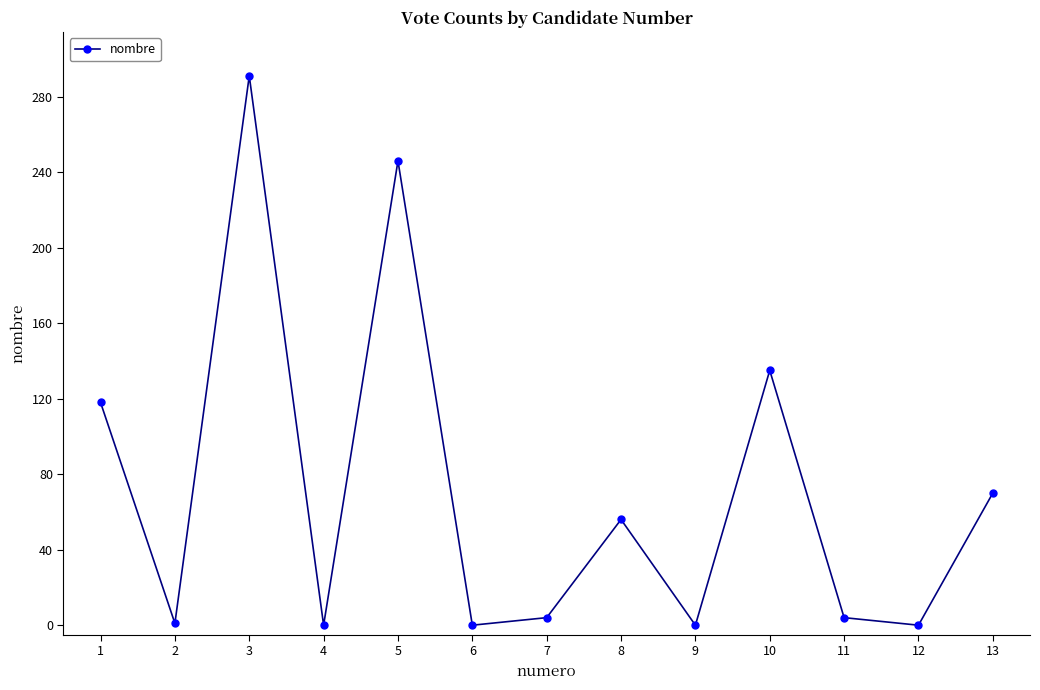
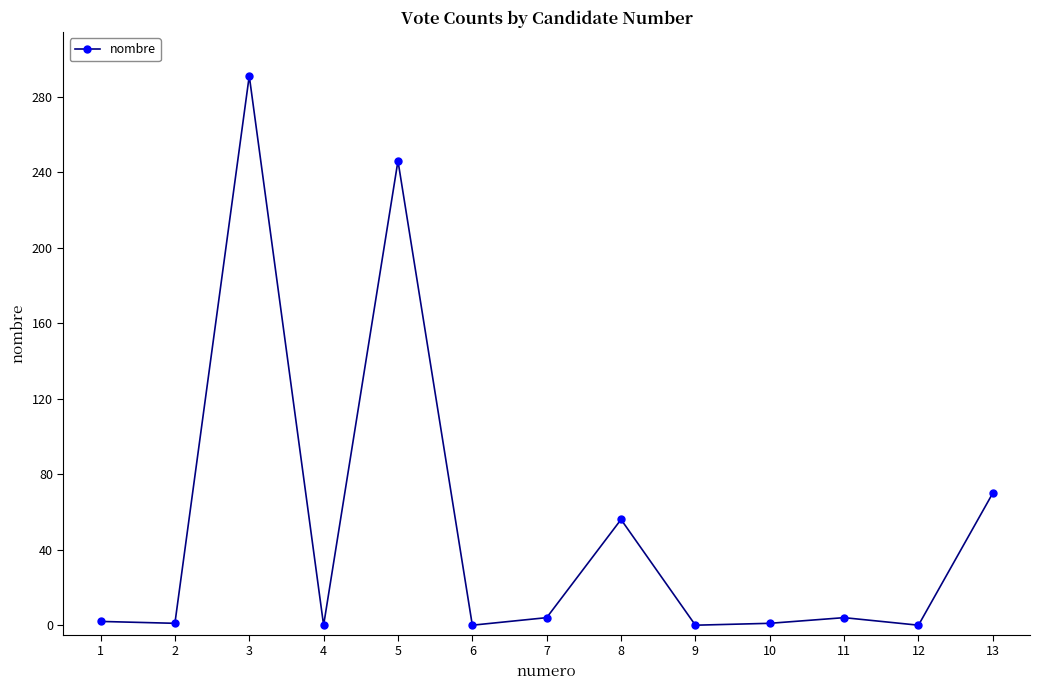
1: 118 -> 2
10: 135 -> 1
